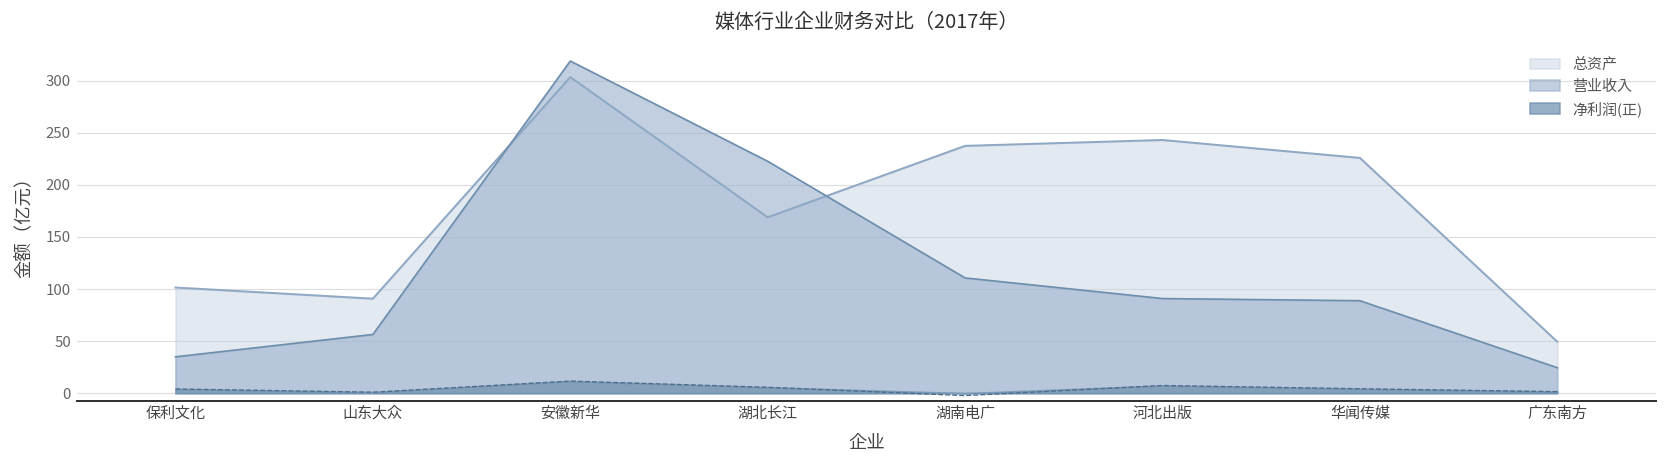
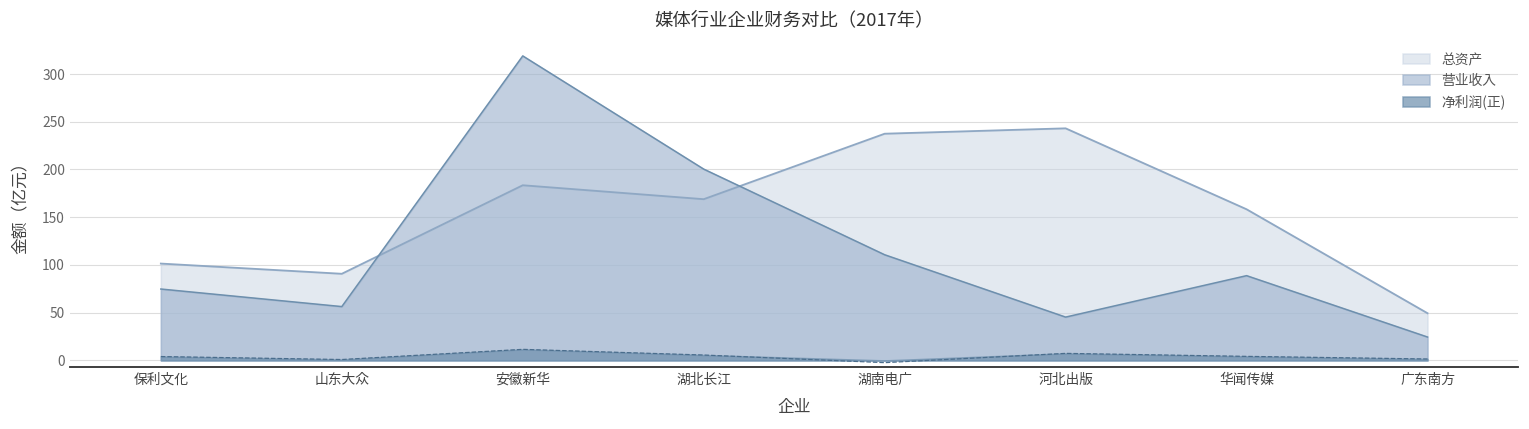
营业收入, 保利文化: 30 -> 70
总资产, 安徽新华: 300 -> 180
营业收入, 湖北长江: 220 -> 200
营业收入, 河北出版: 90 -> 50
总资产, 华闻传媒: 230 -> 160
